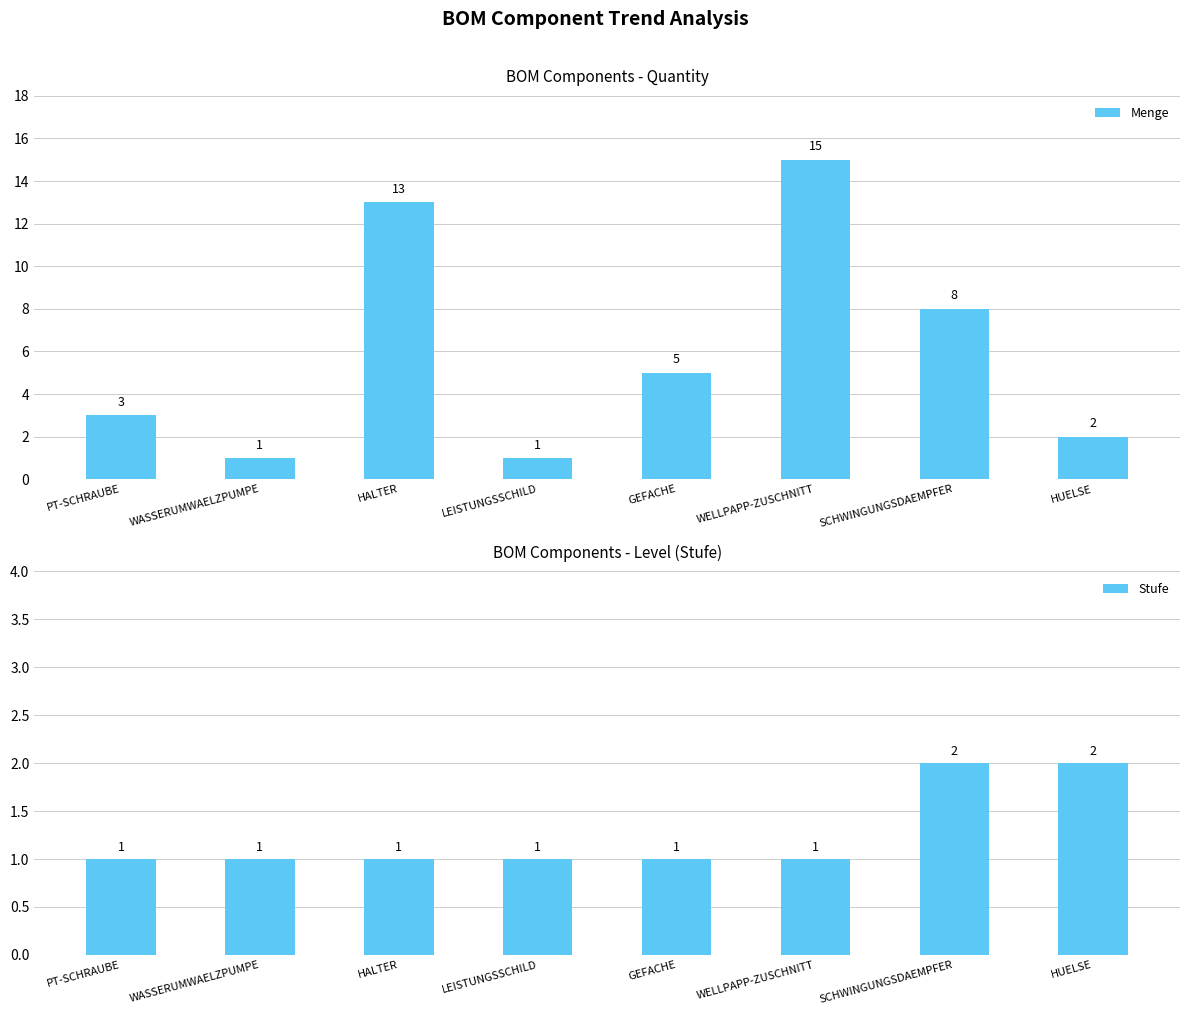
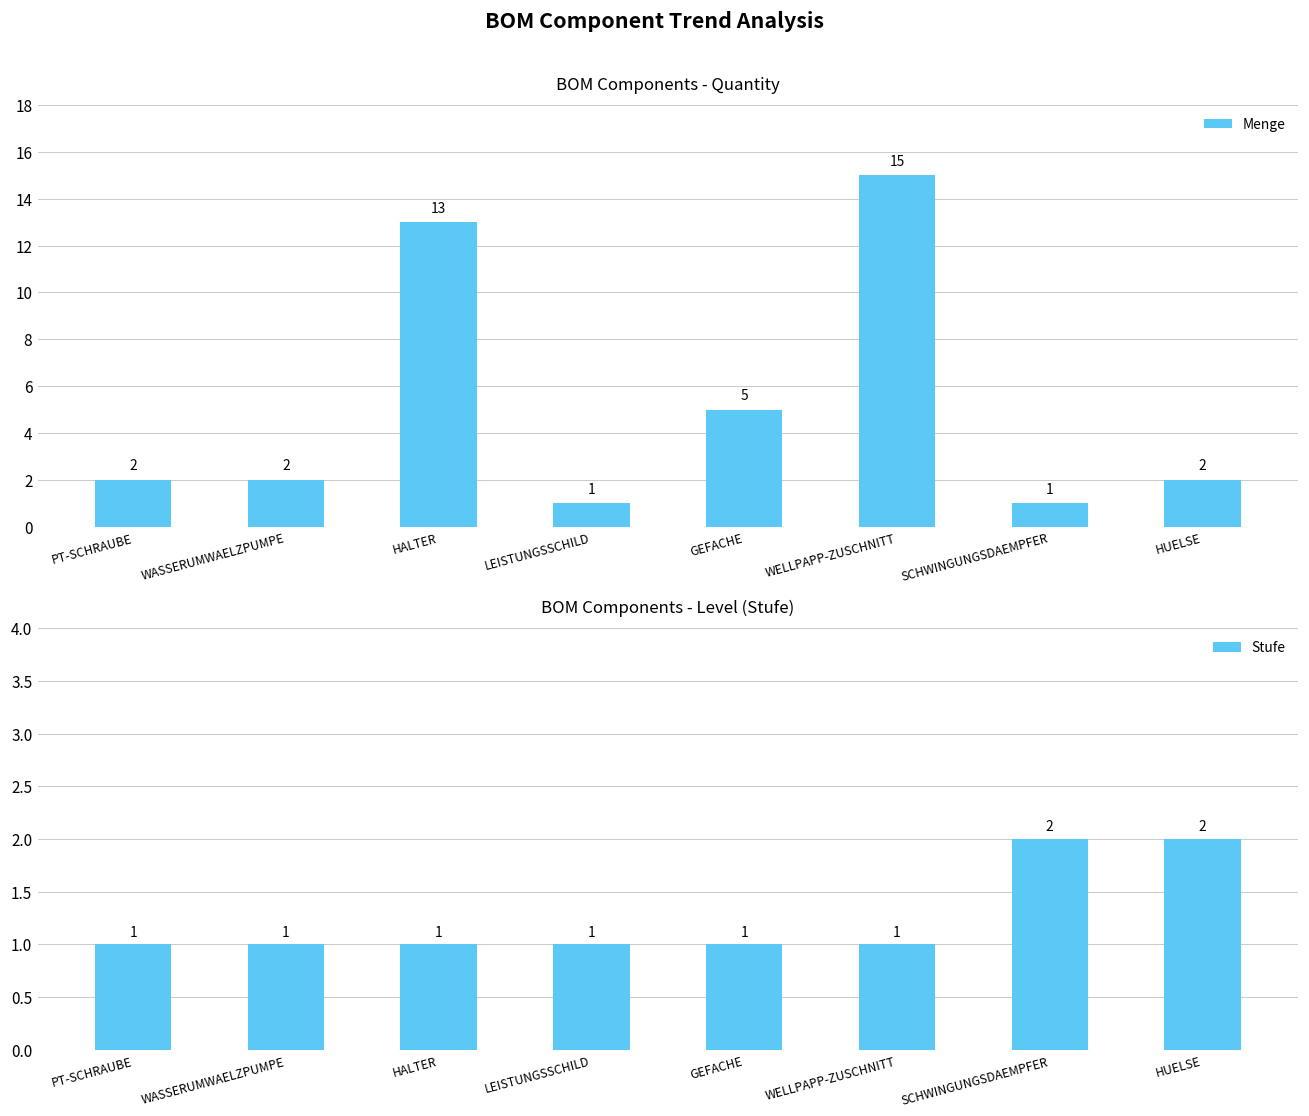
BOM Components - Quantity, PT-SCHRAUBE: 3 -> 2
BOM Components - Quantity, WASSERUMWAELZPUMPE: 1 -> 2
BOM Components - Quantity, SCHWINGUNGSDAEMPFER: 8 -> 1
